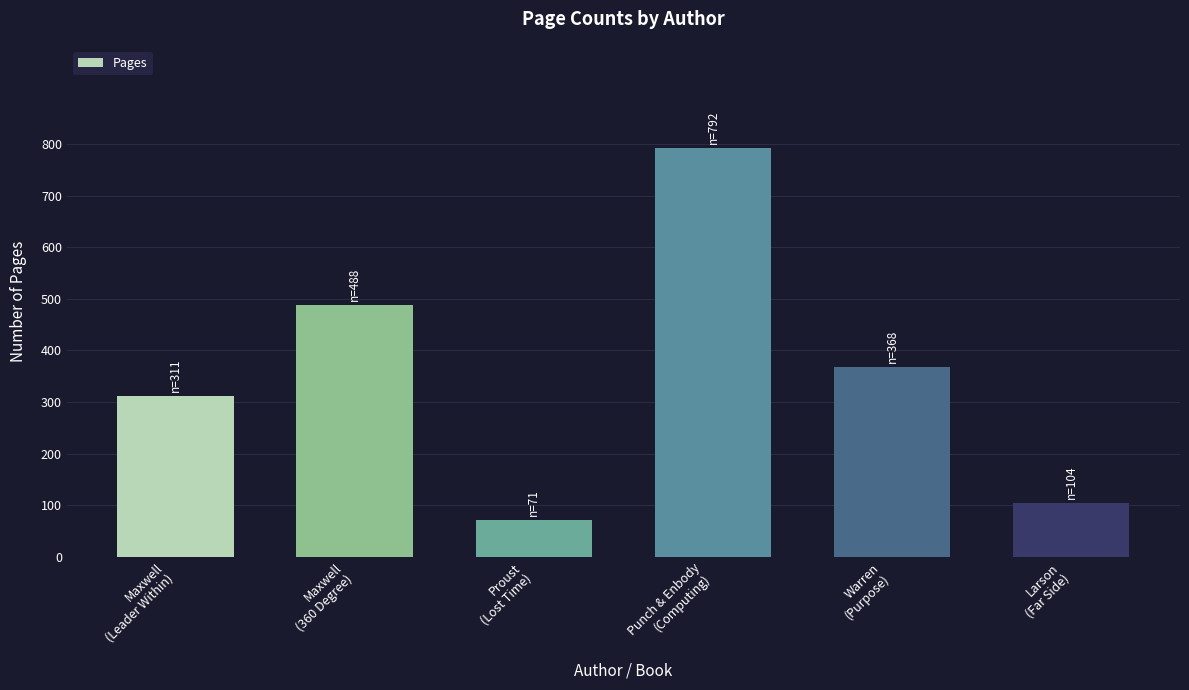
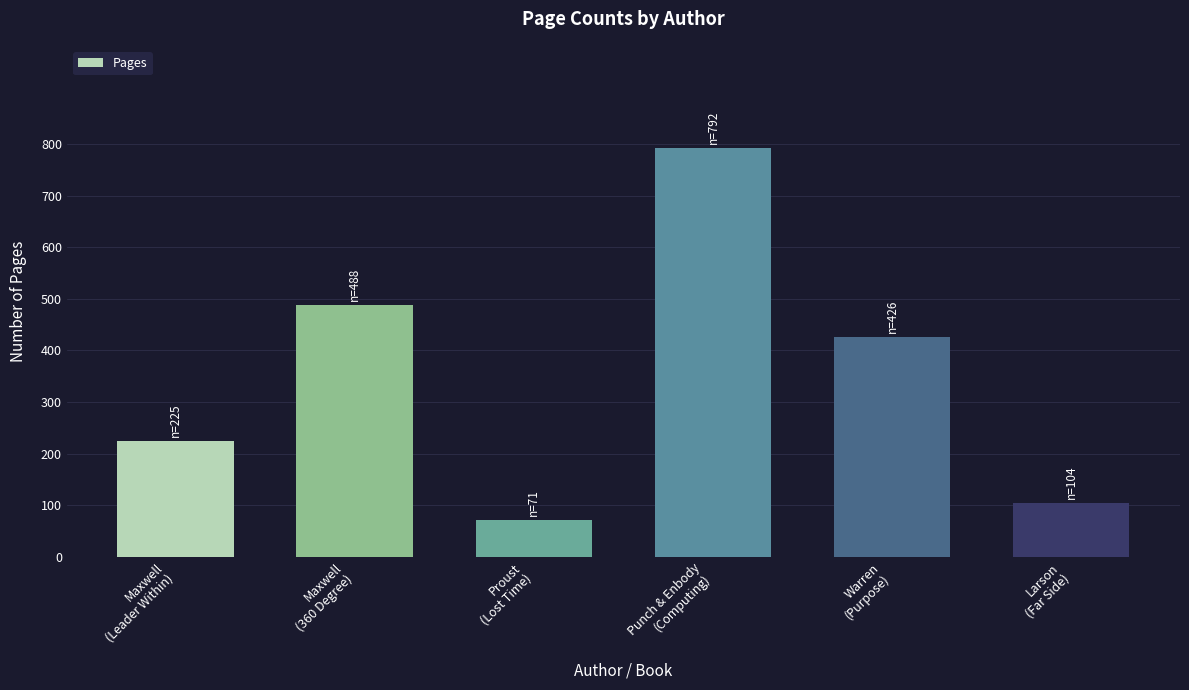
Maxwell (Leader Within): 311 -> 225
Warren (Purpose): 368 -> 426
